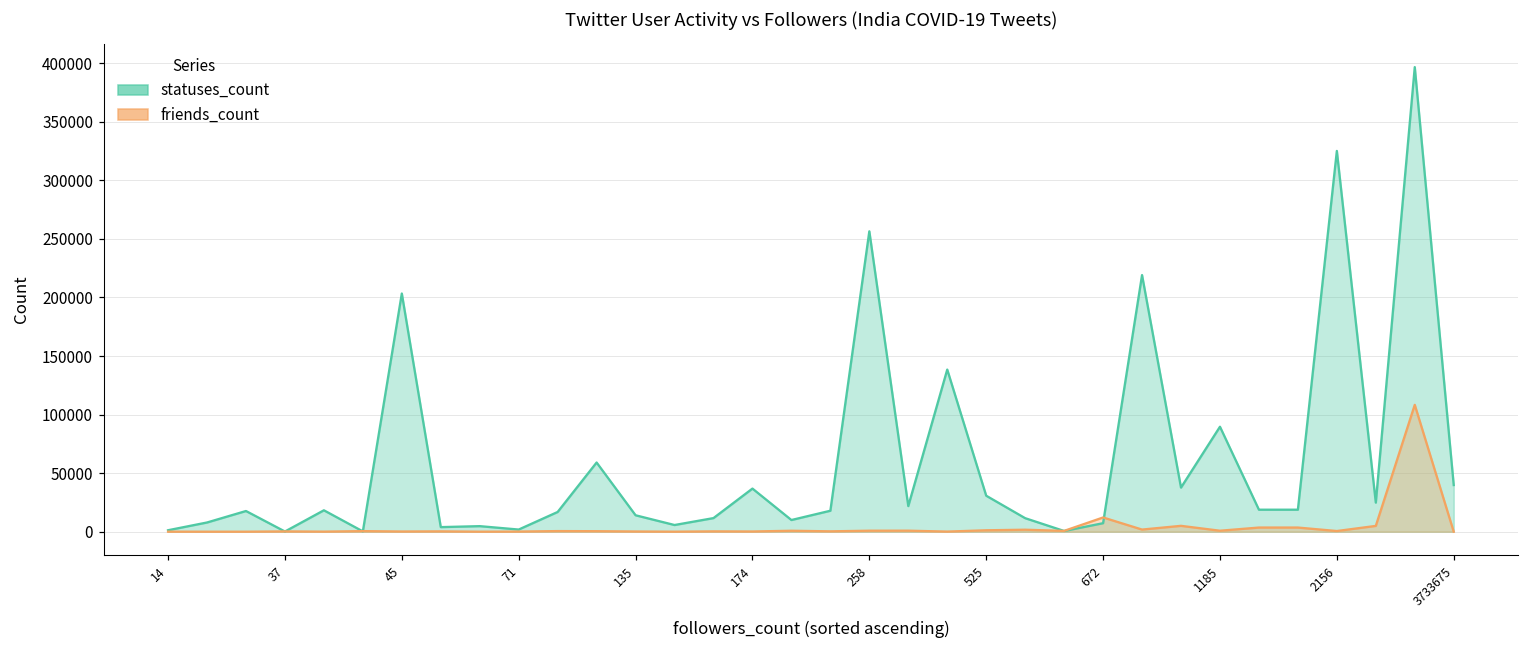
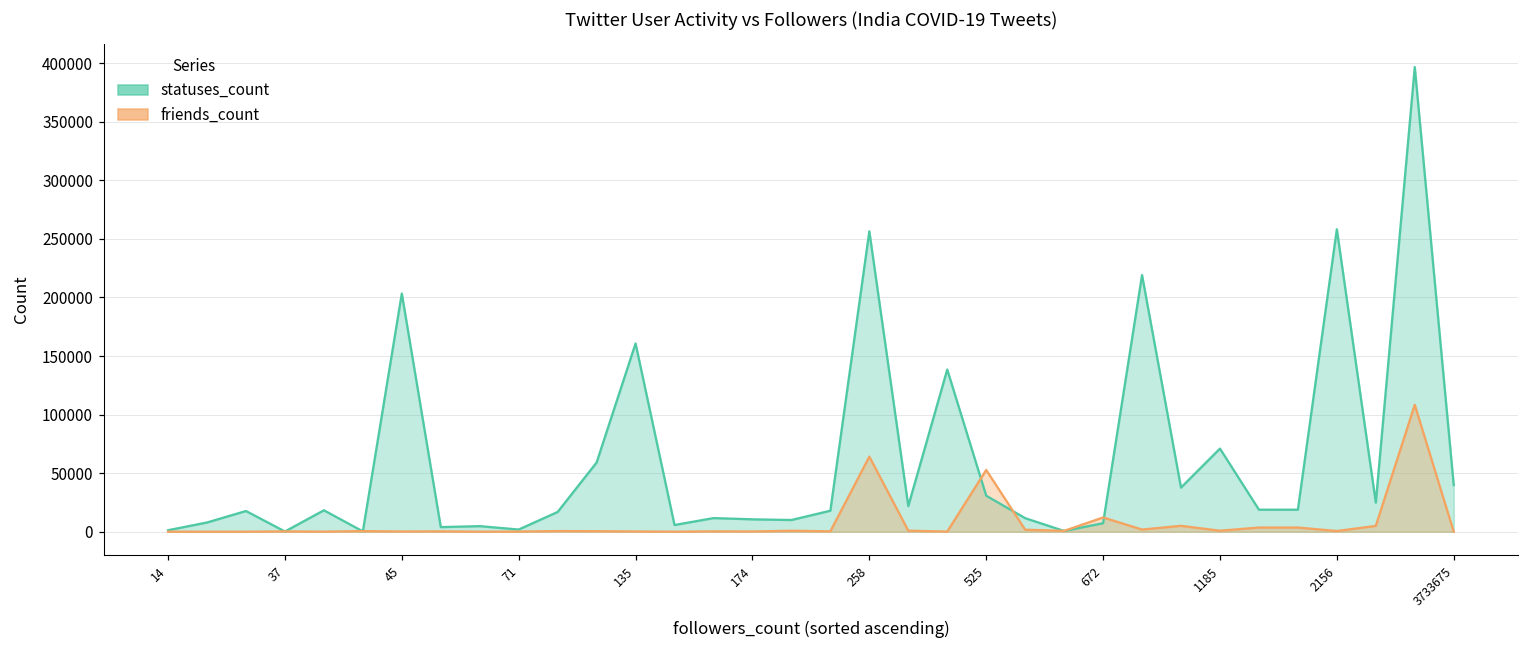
statuses_count, 135: 14000 -> 161000
statuses_count, 174: 37000 -> 11000
friends_count, 258: 1000 -> 64000
friends_count, 525: 1000 -> 53000
statuses_count, 1185: 90000 -> 71000
statuses_count, 2156: 325000 -> 258000
